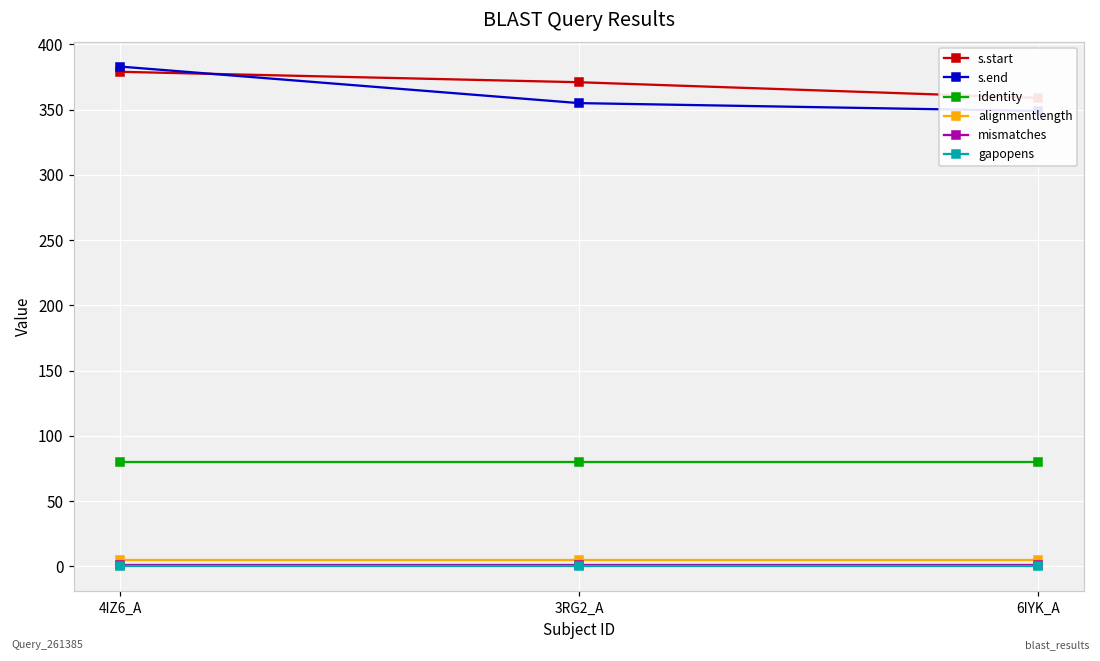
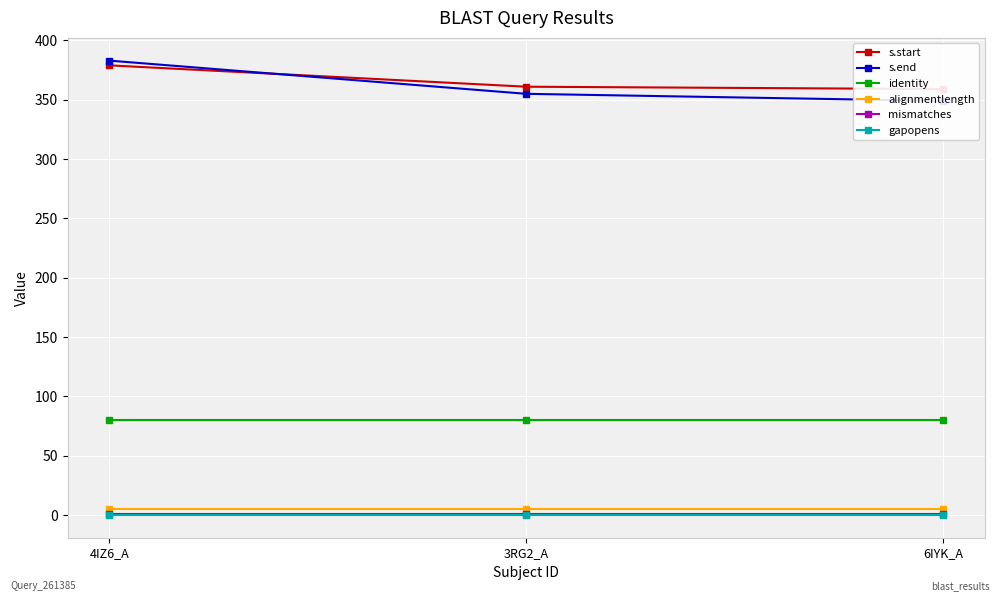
s.start, 3RG2_A: 371 -> 361
